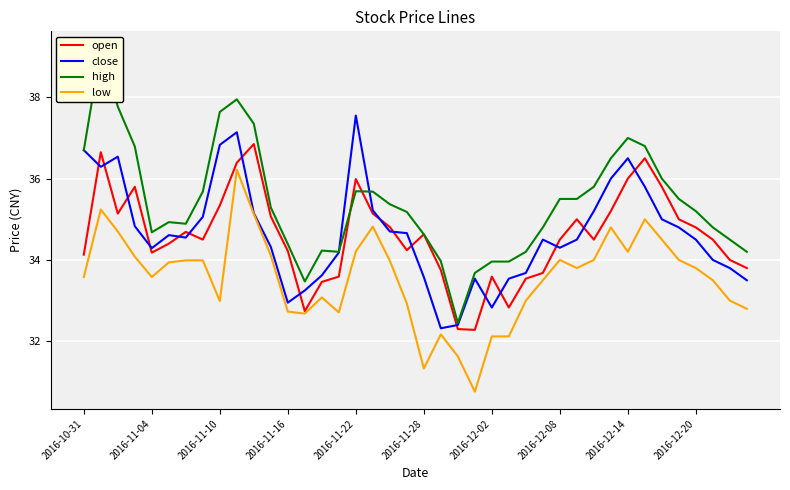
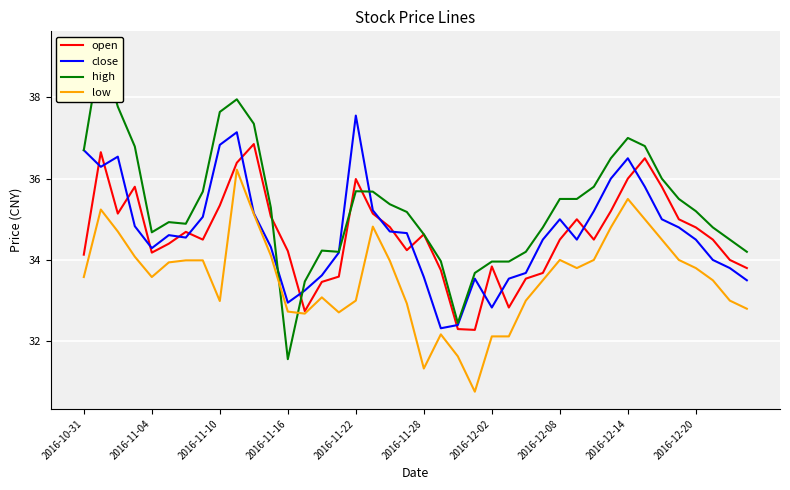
high, 2016-11-16: 34.4 -> 31.6
low, 2016-11-22: 34.2 -> 33.0
open, 2016-12-02: 33.6 -> 33.8
close, 2016-12-08: 34.3 -> 35.0
low, 2016-12-14: 34.2 -> 35.5
